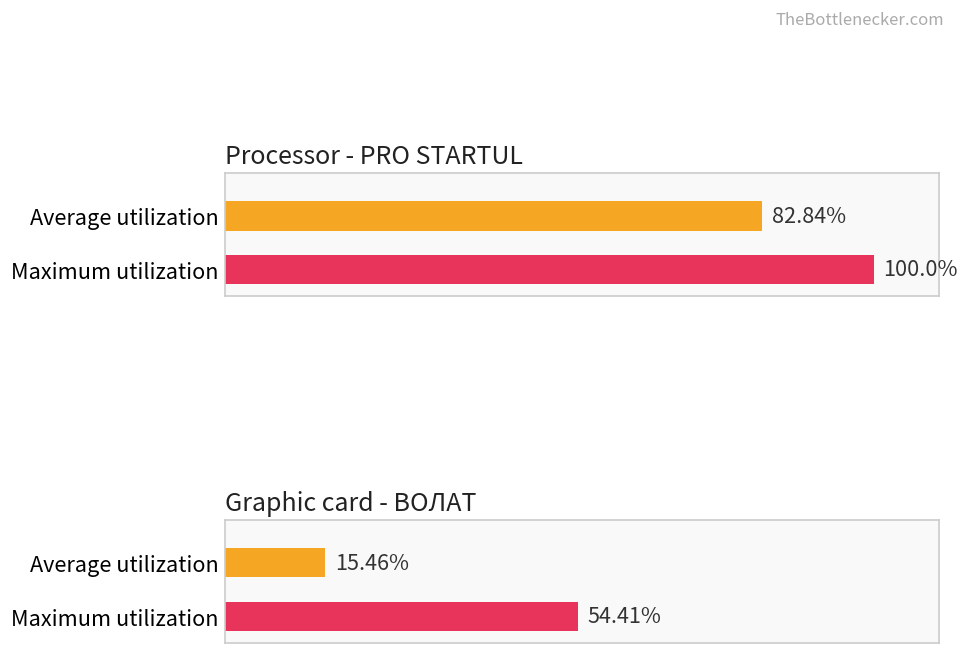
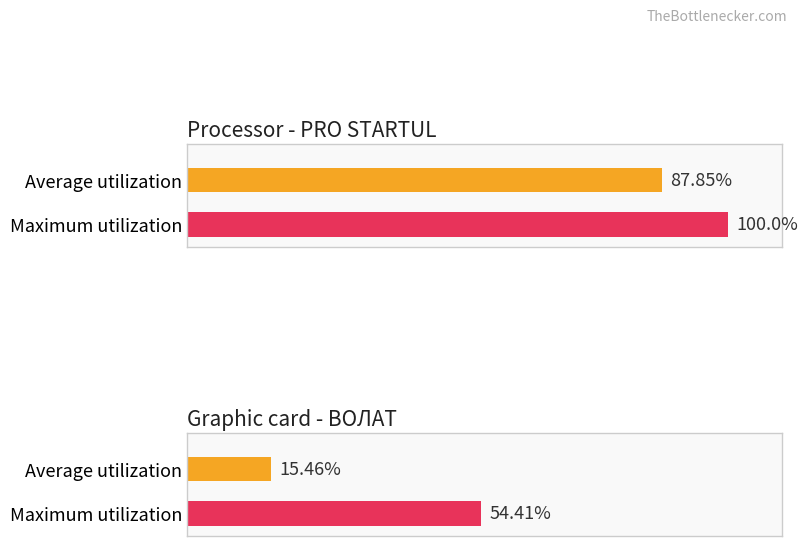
Processor - PRO STARTUL, Average utilization: 82.84% -> 87.85%
